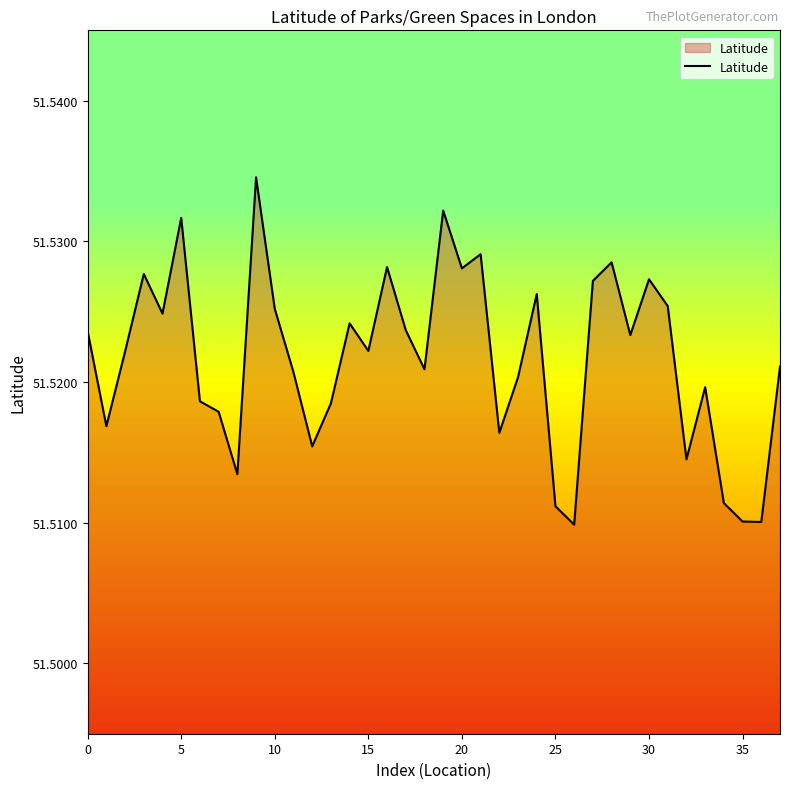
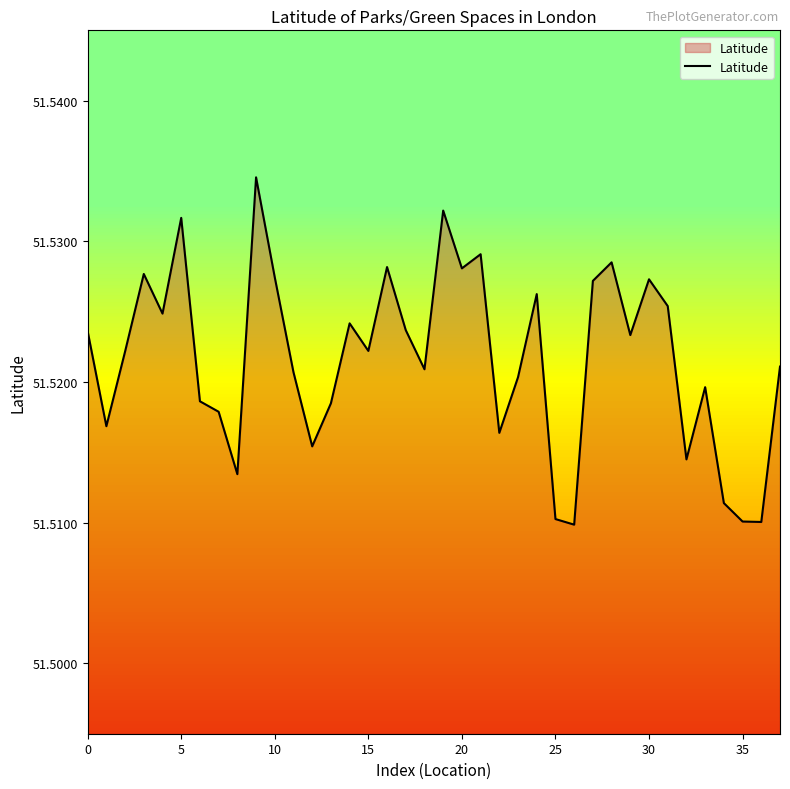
10: 51.5252 -> 51.5274
25: 51.5112 -> 51.5103
